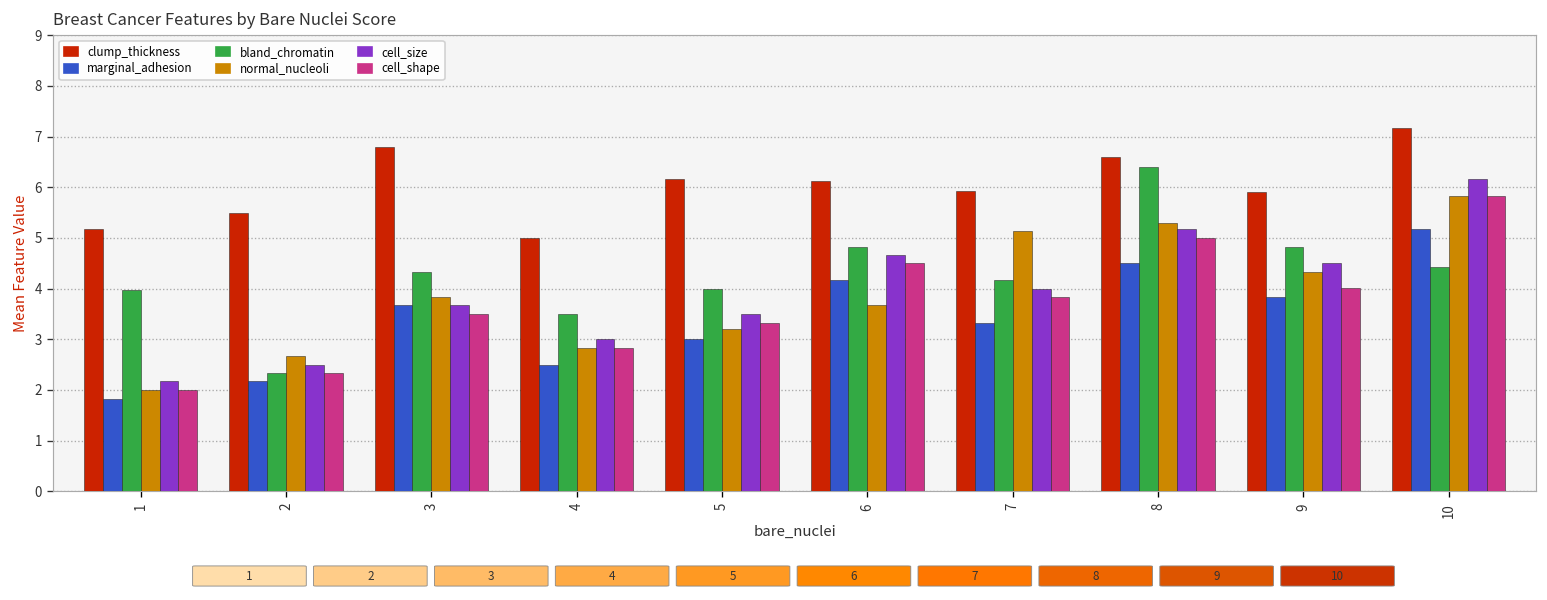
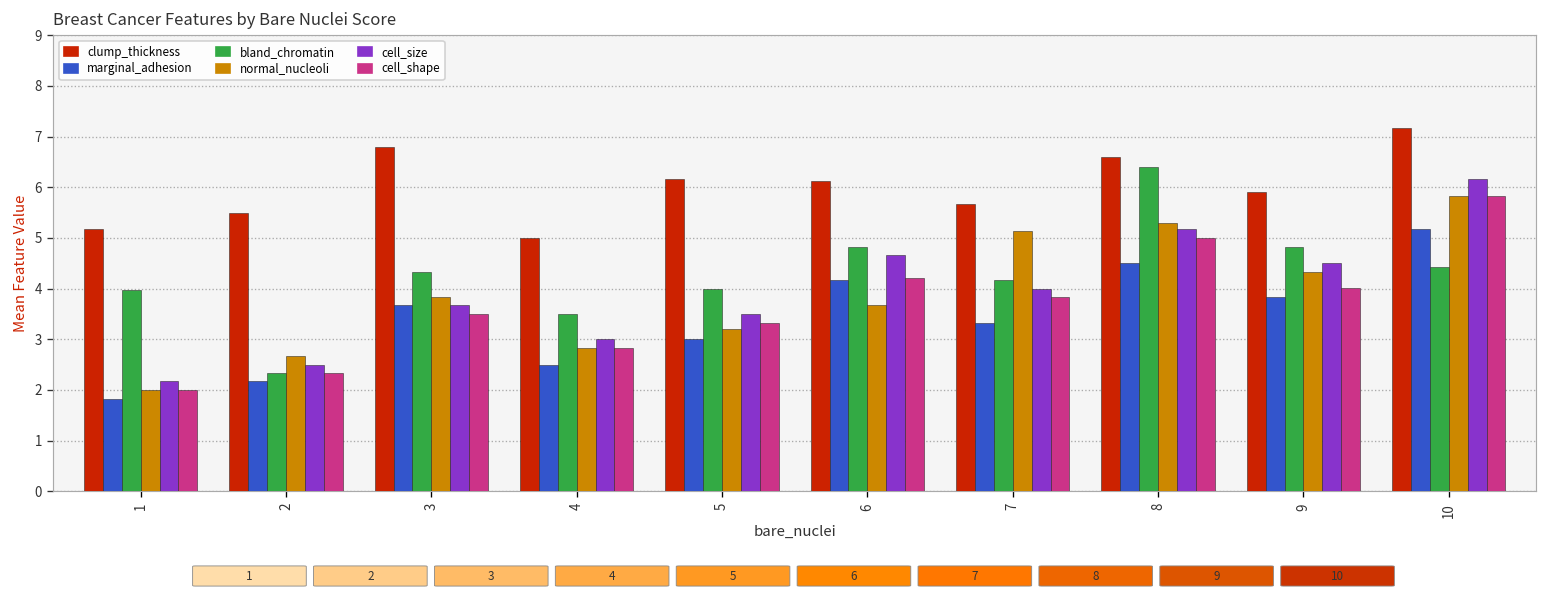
cell_shape, 6: 4.5 -> 4.2
clump_thickness, 7: 5.9 -> 5.7
